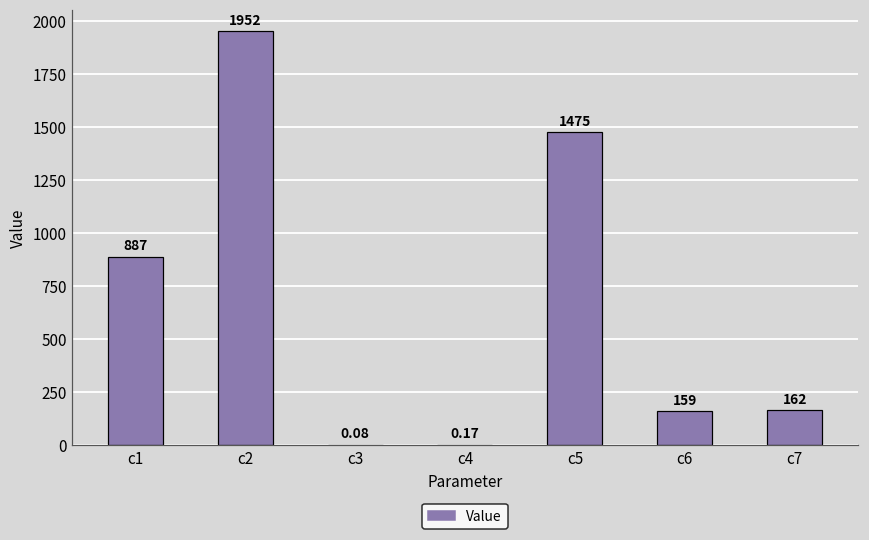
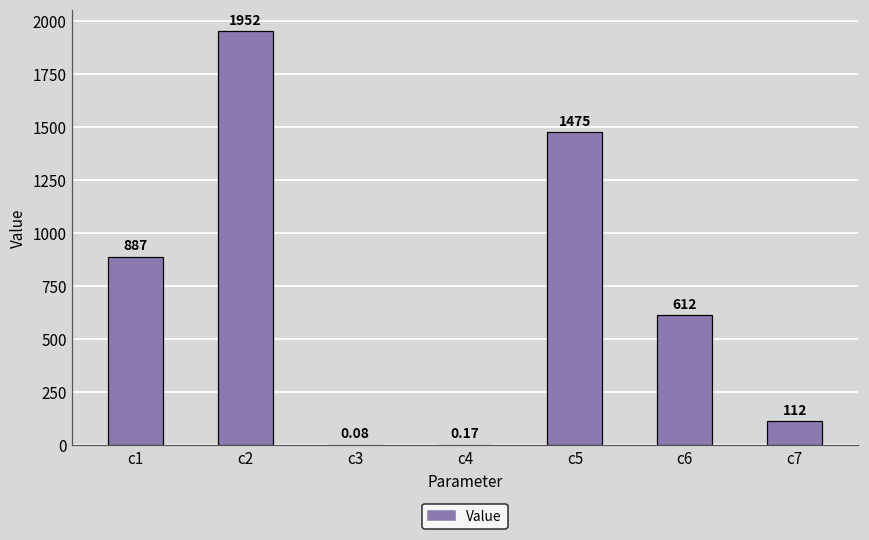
c6: 159 -> 612
c7: 162 -> 112
